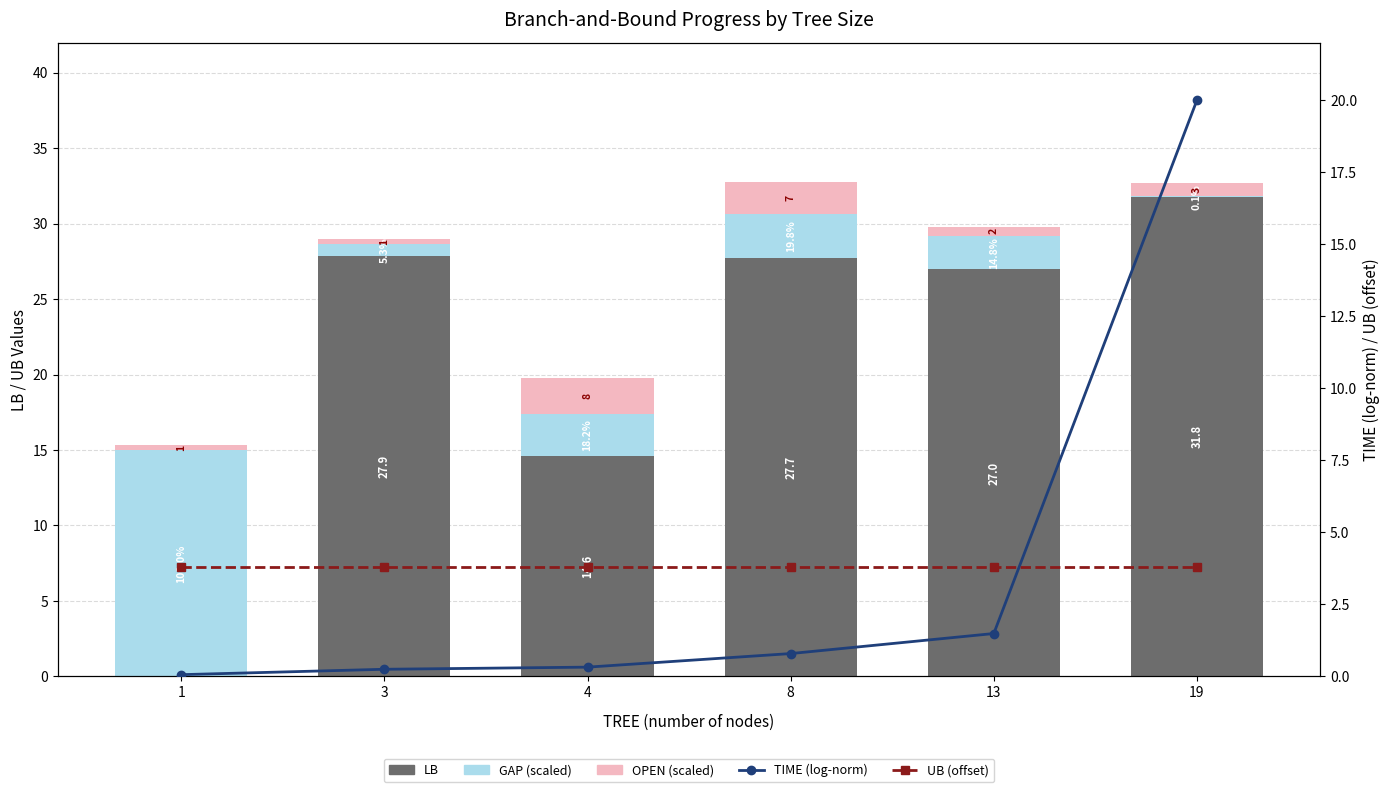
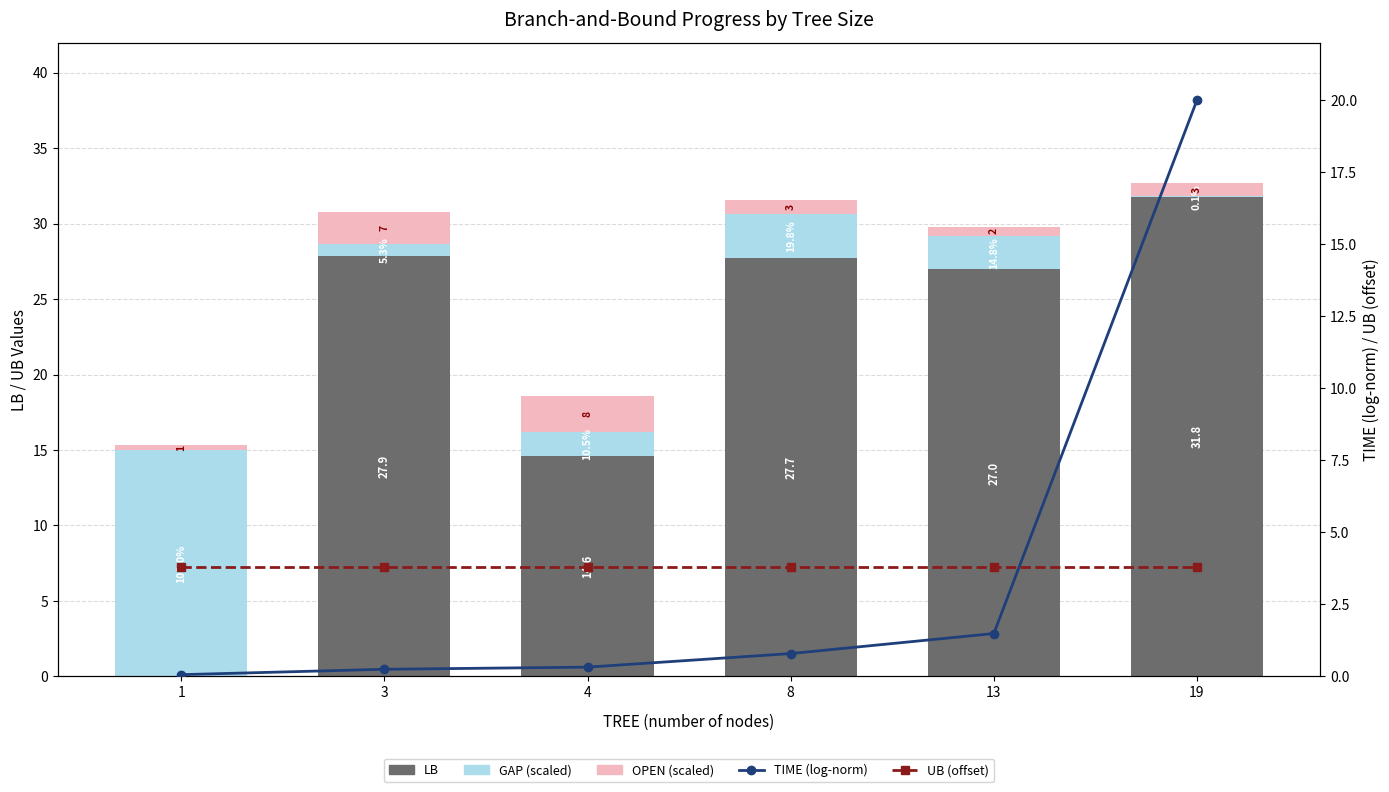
OPEN (scaled), 3: 1 -> 7
GAP (scaled), 4: 18.2% -> 10.5%
OPEN (scaled), 8: 7 -> 3
